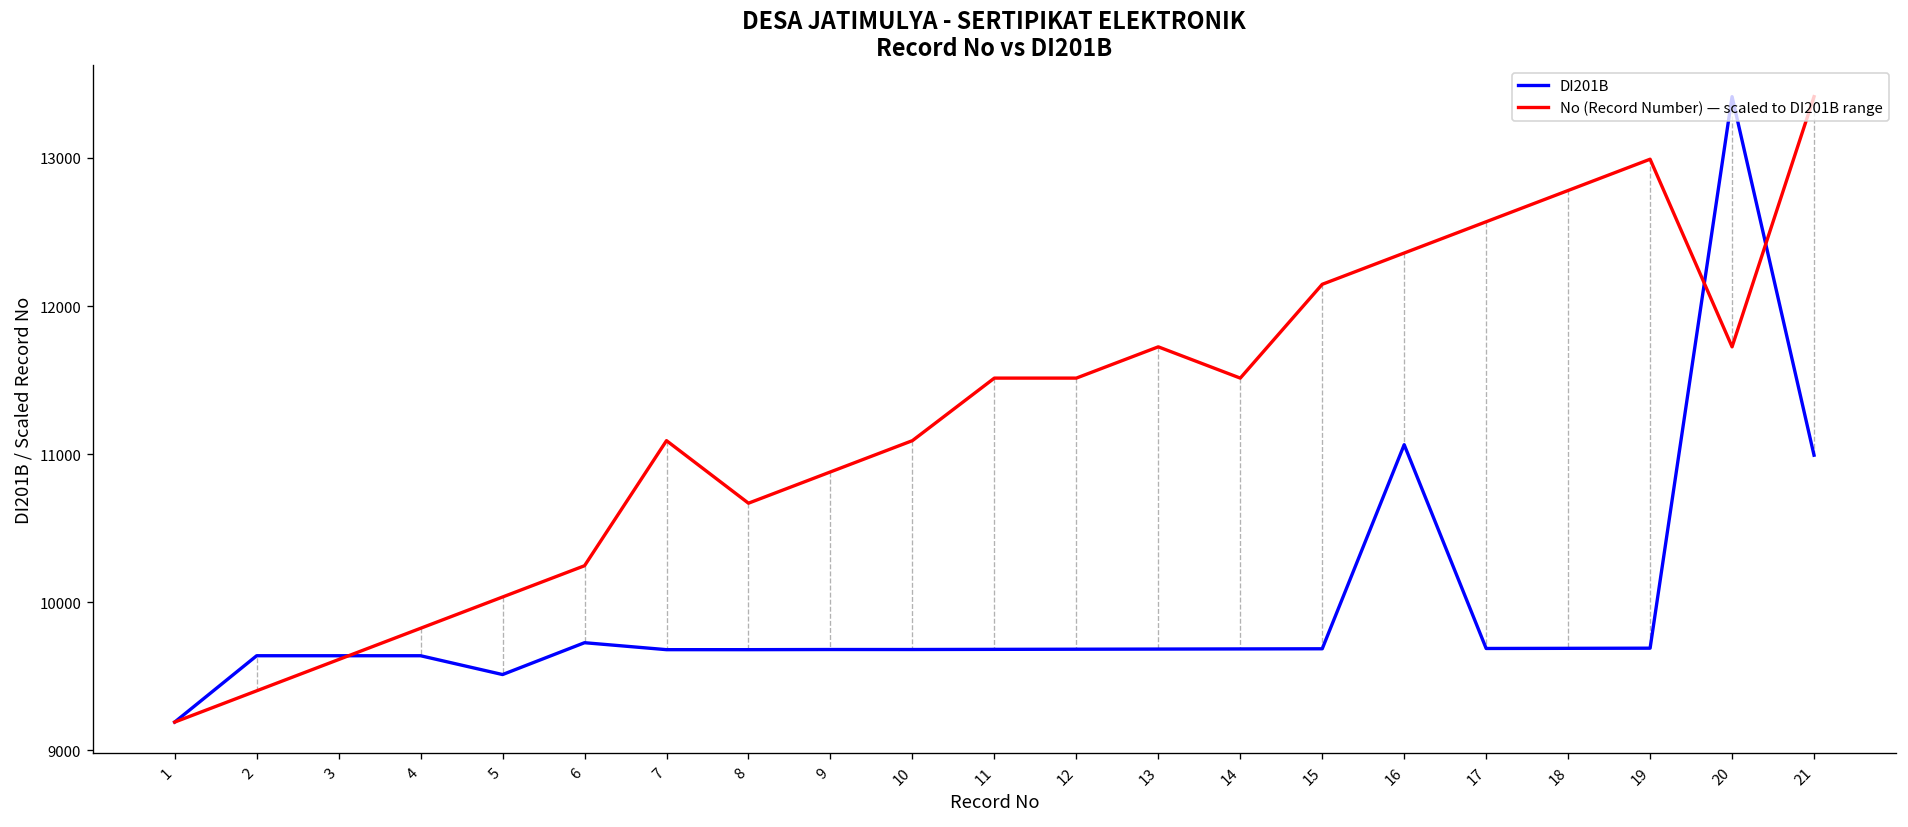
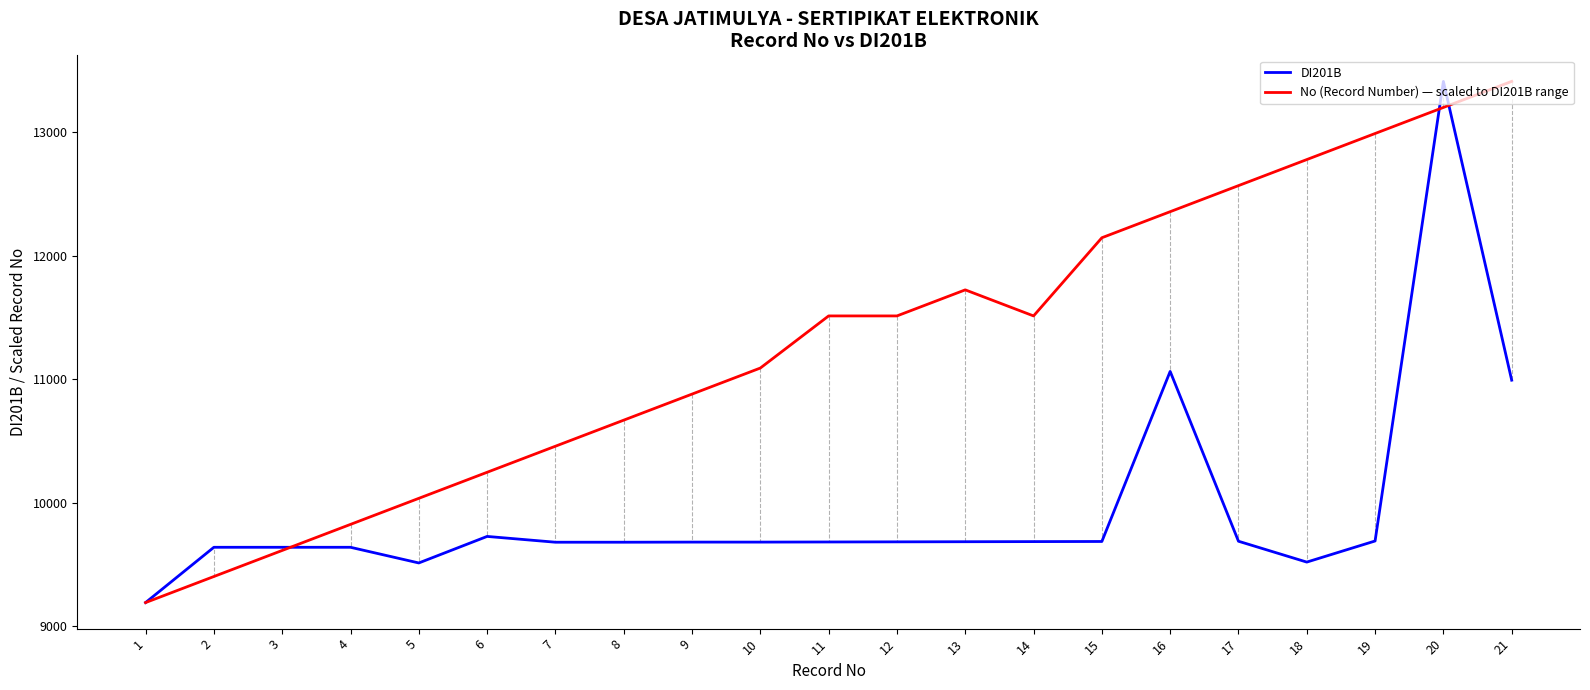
No (Record Number) — scaled to DI201B range, 7: 11090 -> 10460
DI201B, 18: 9690 -> 9520
No (Record Number) — scaled to DI201B range, 20: 11720 -> 13200
